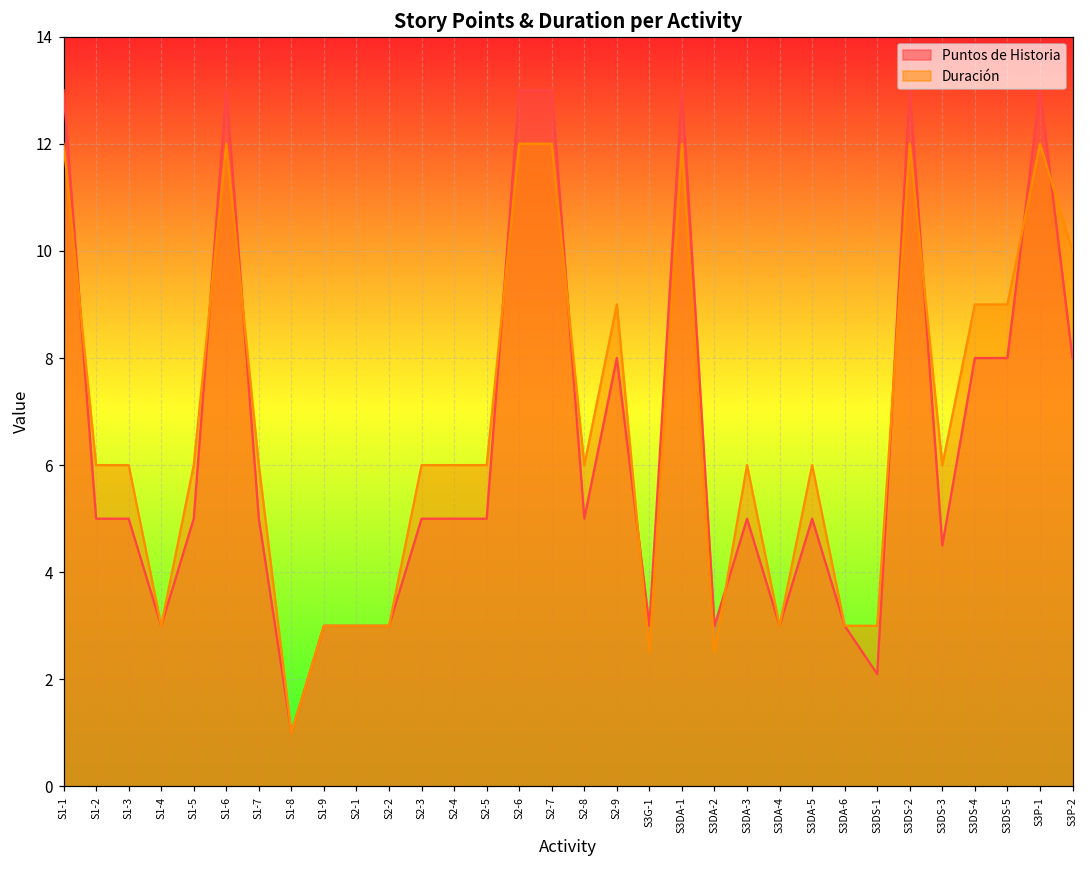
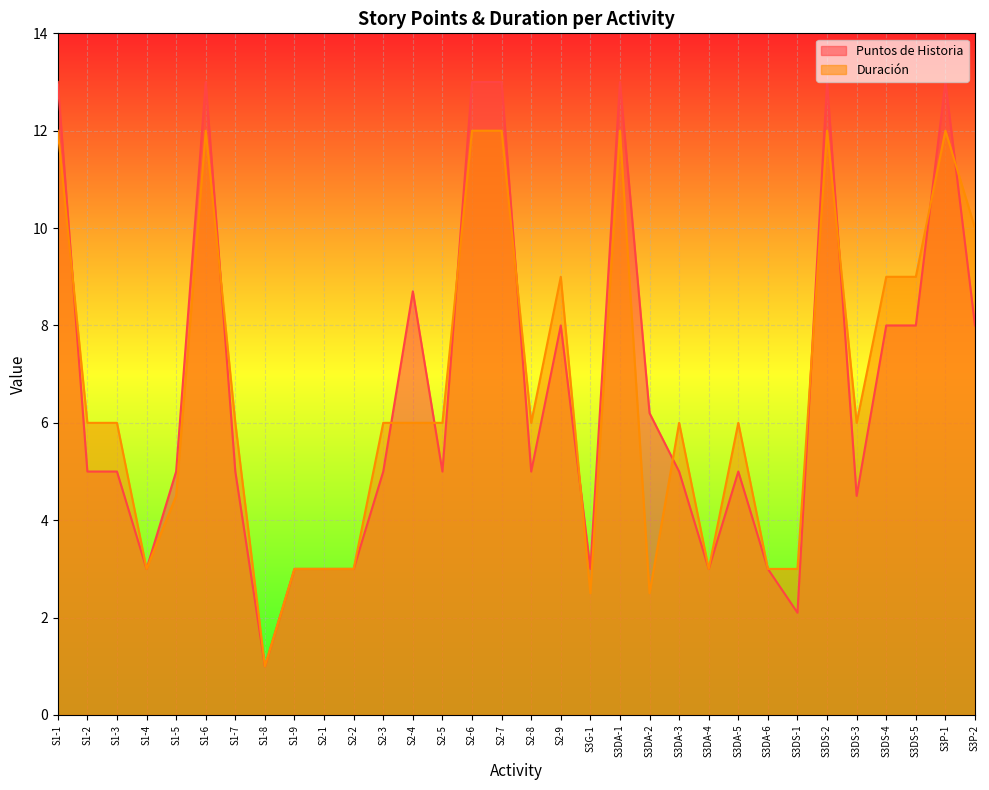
Duración, S1-5: 6.0 -> 4.5
Puntos de Historia, S2-4: 5.0 -> 8.7
Puntos de Historia, S3DA-2: 3.0 -> 6.2
